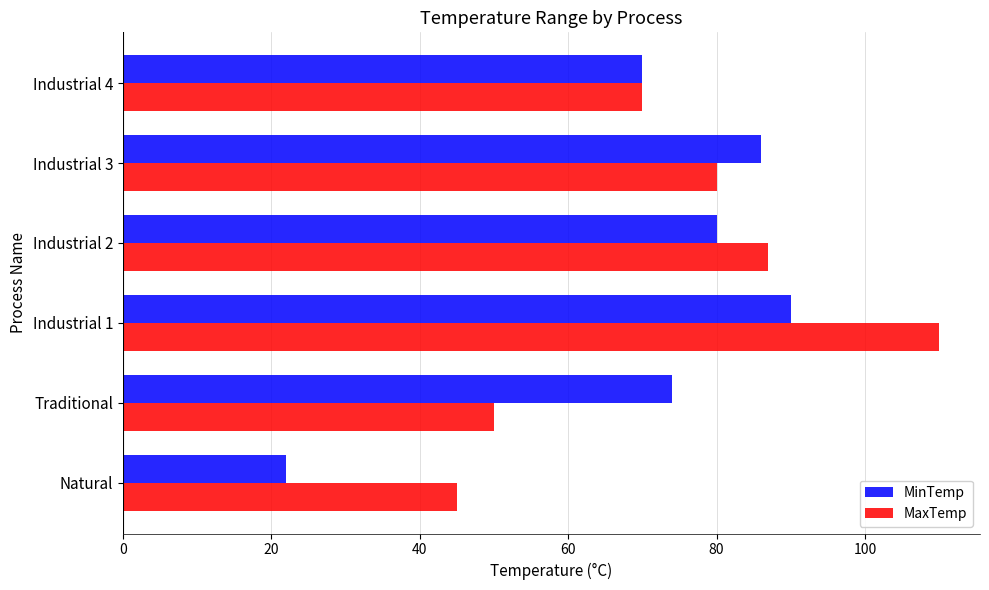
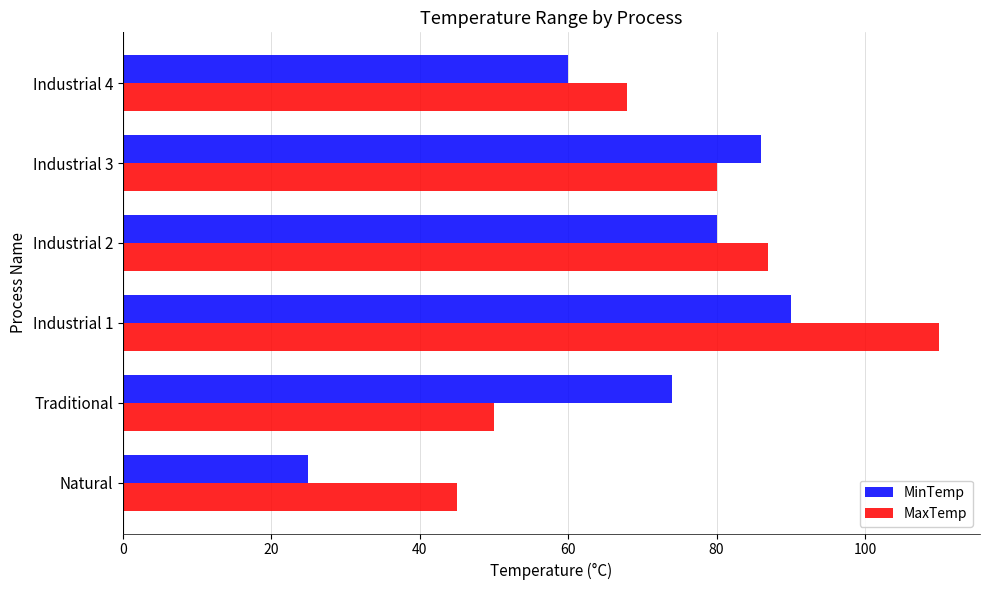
MinTemp, Industrial 4: 70 -> 60
MaxTemp, Industrial 4: 70 -> 68
MinTemp, Natural: 22 -> 25
